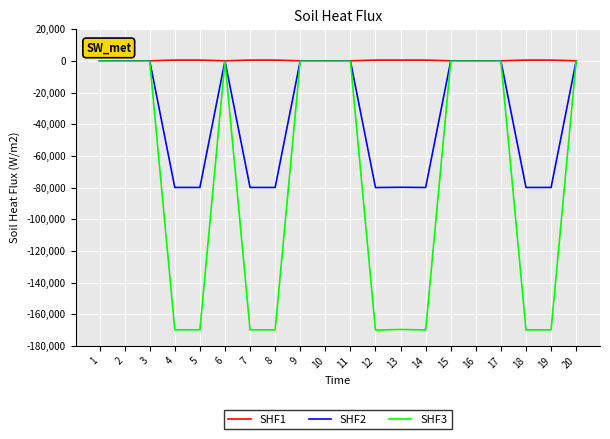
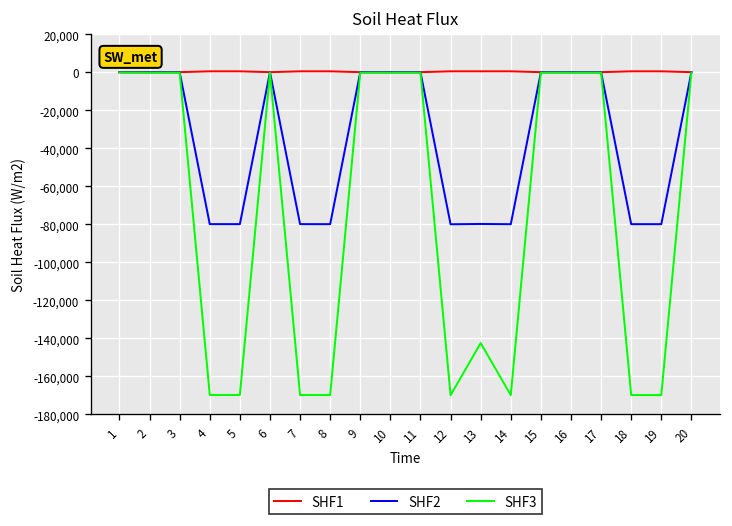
SHF3, 13: -170,000 -> -143,000
